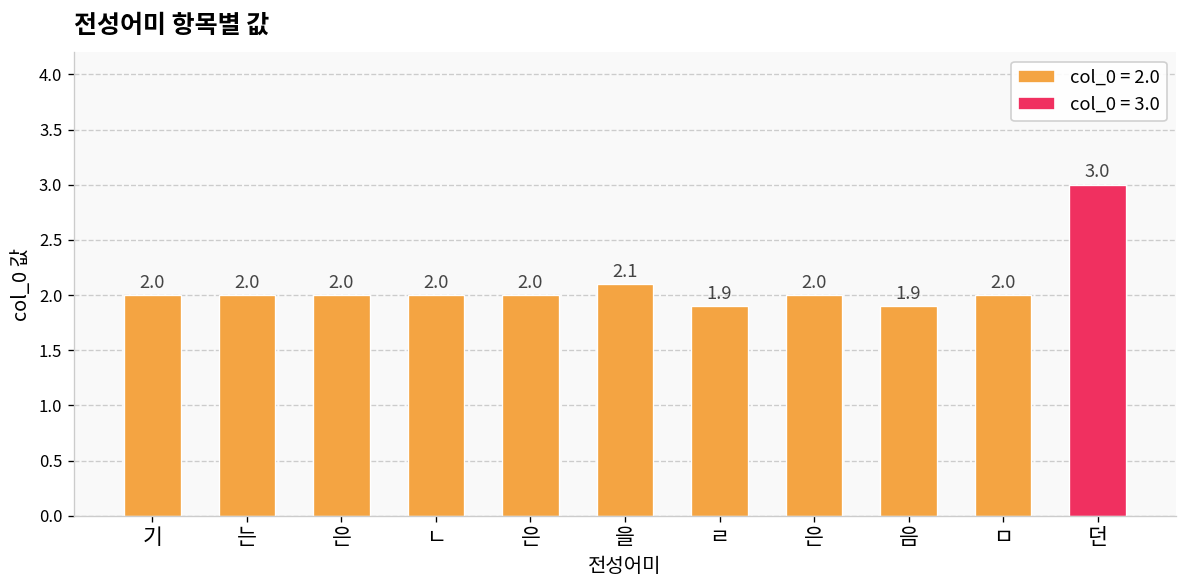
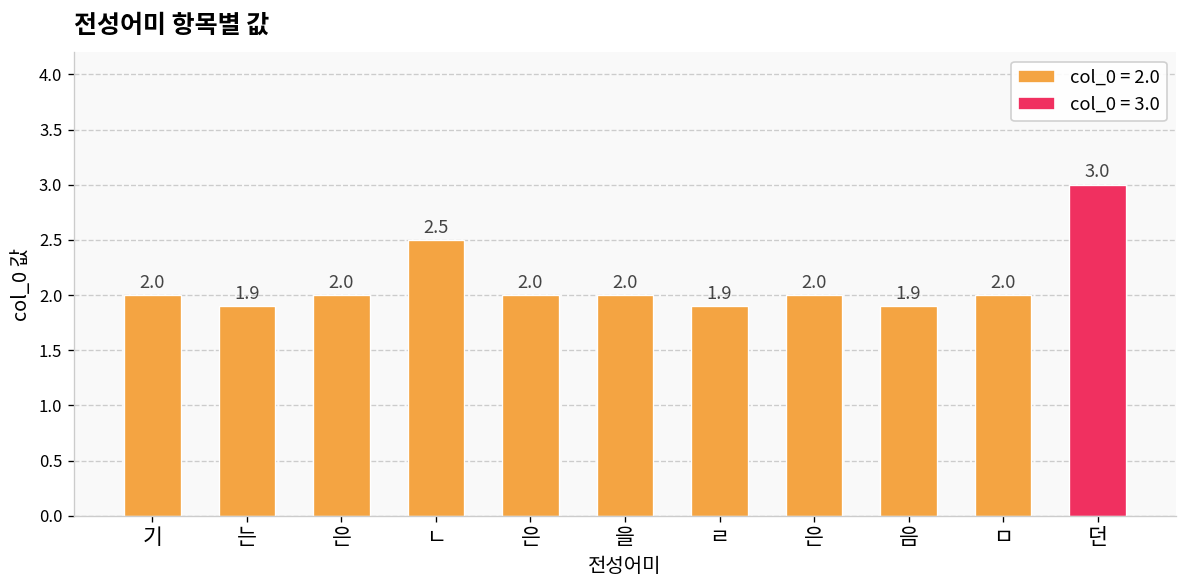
는: 2.0 -> 1.9
ㄴ: 2.0 -> 2.5
을: 2.1 -> 2.0
